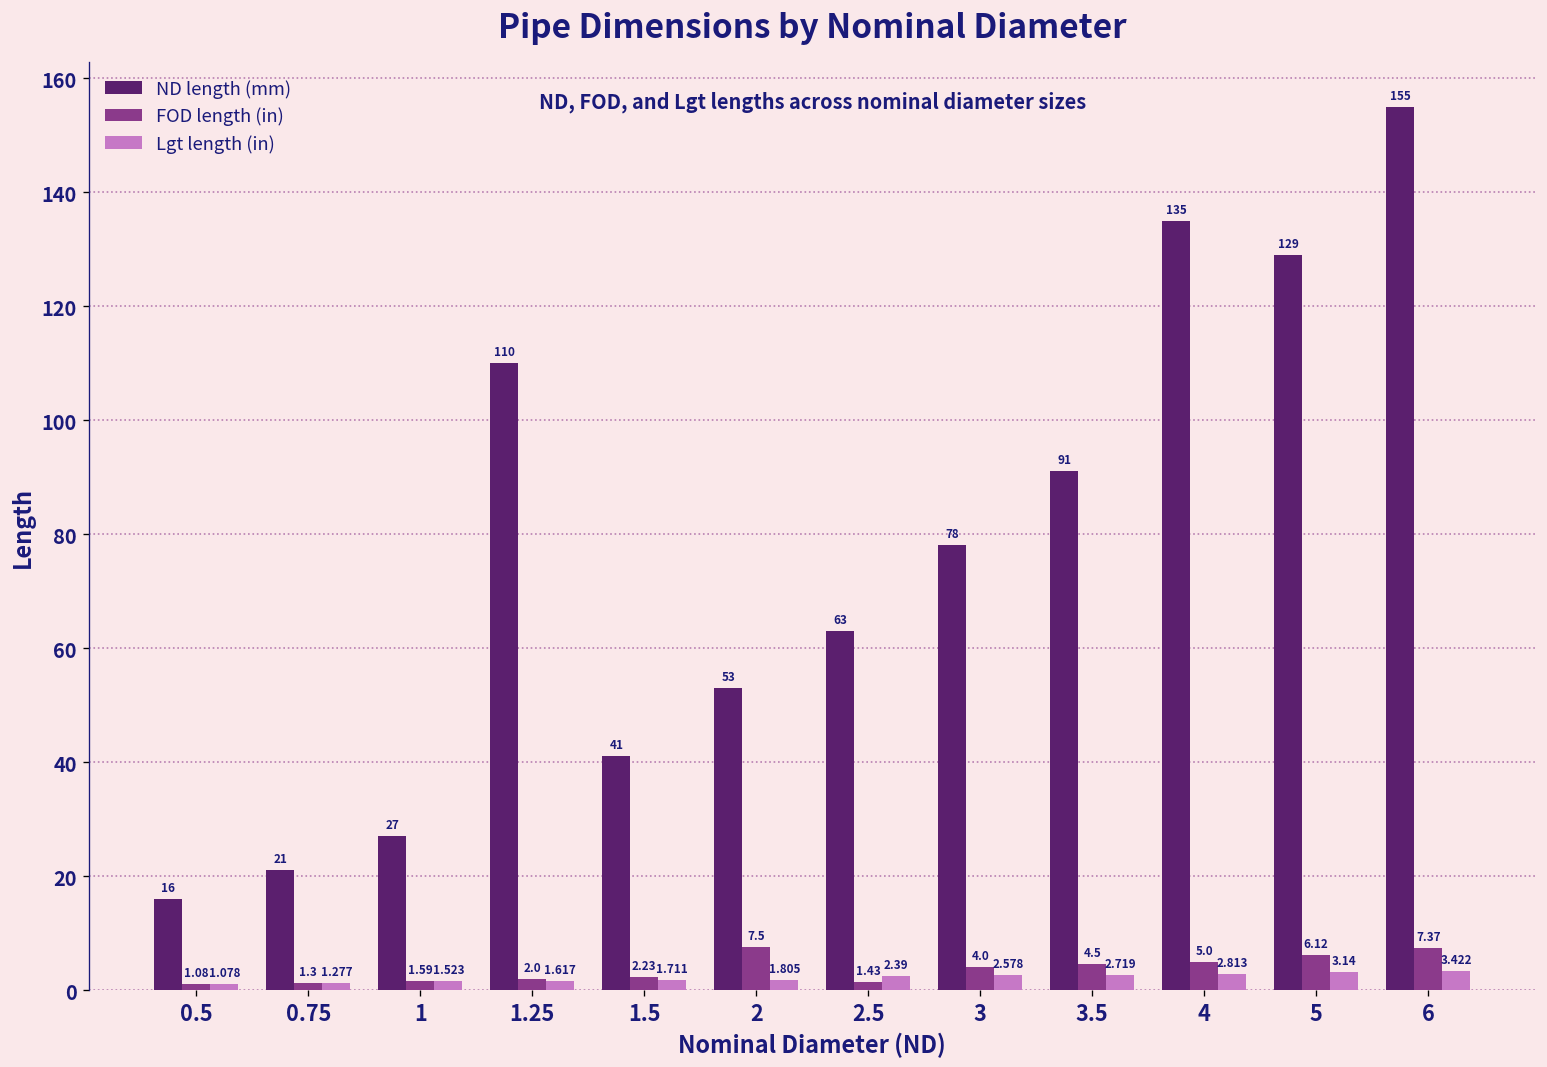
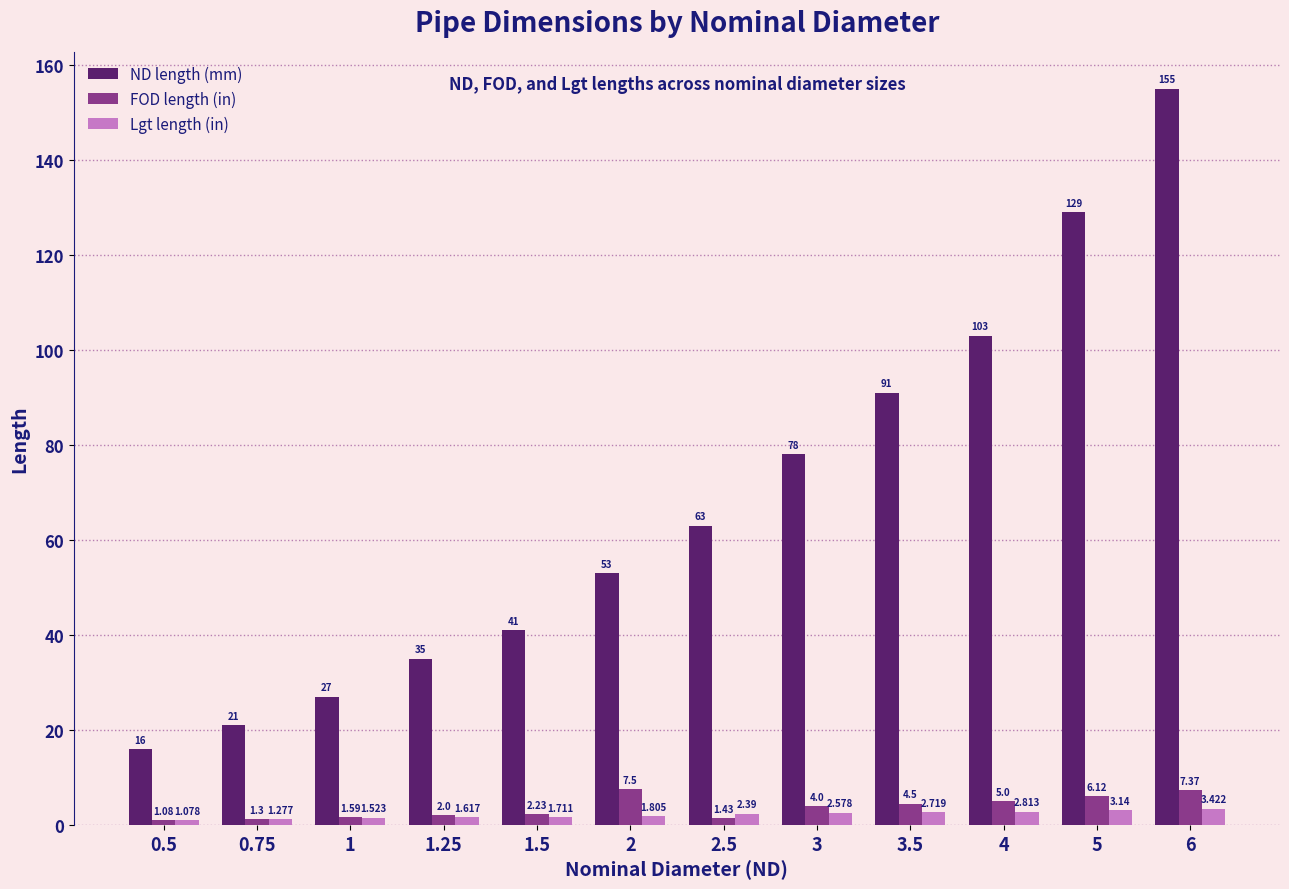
ND length (mm), 1.25: 110 -> 35
ND length (mm), 4: 135 -> 103
